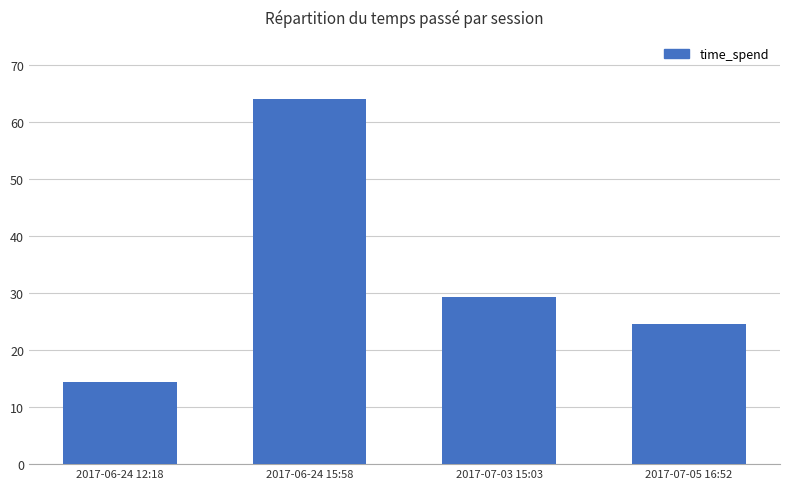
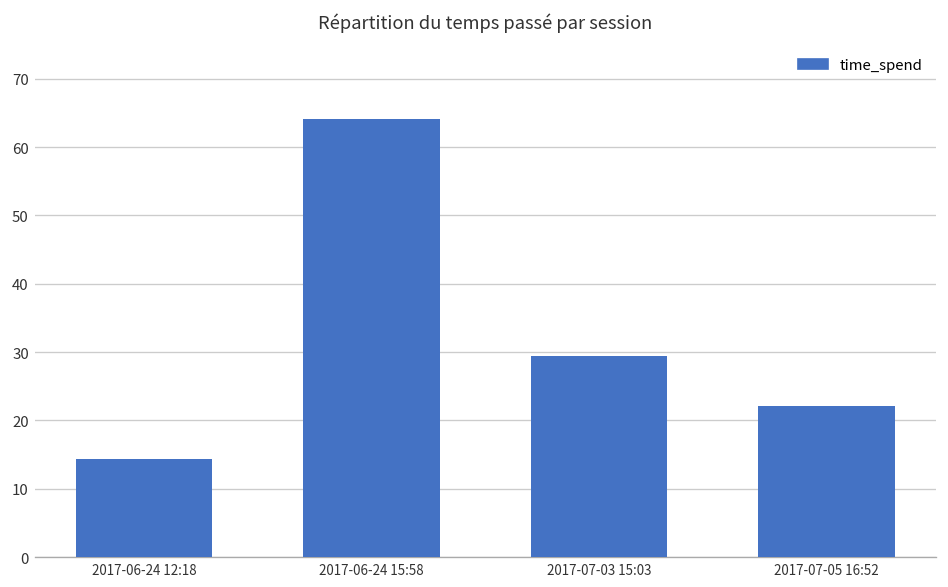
2017-07-05 16:52: 25 -> 22
